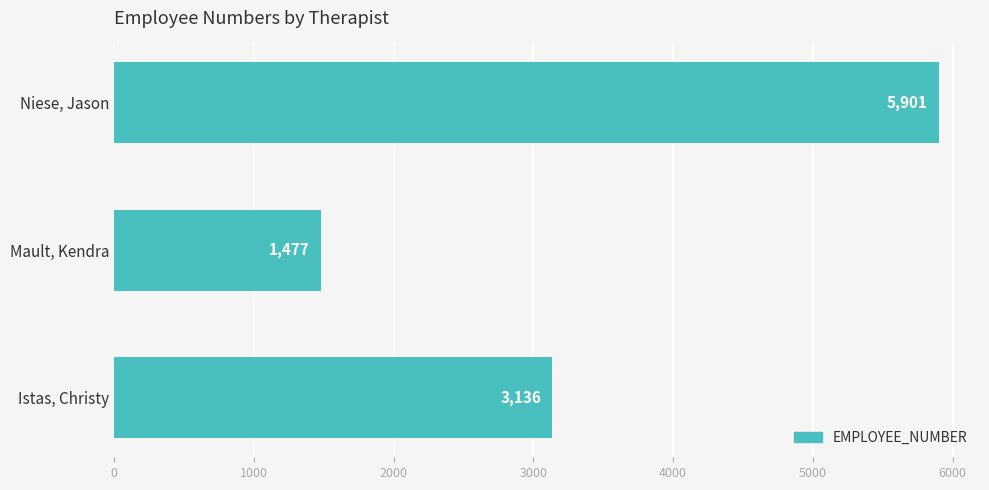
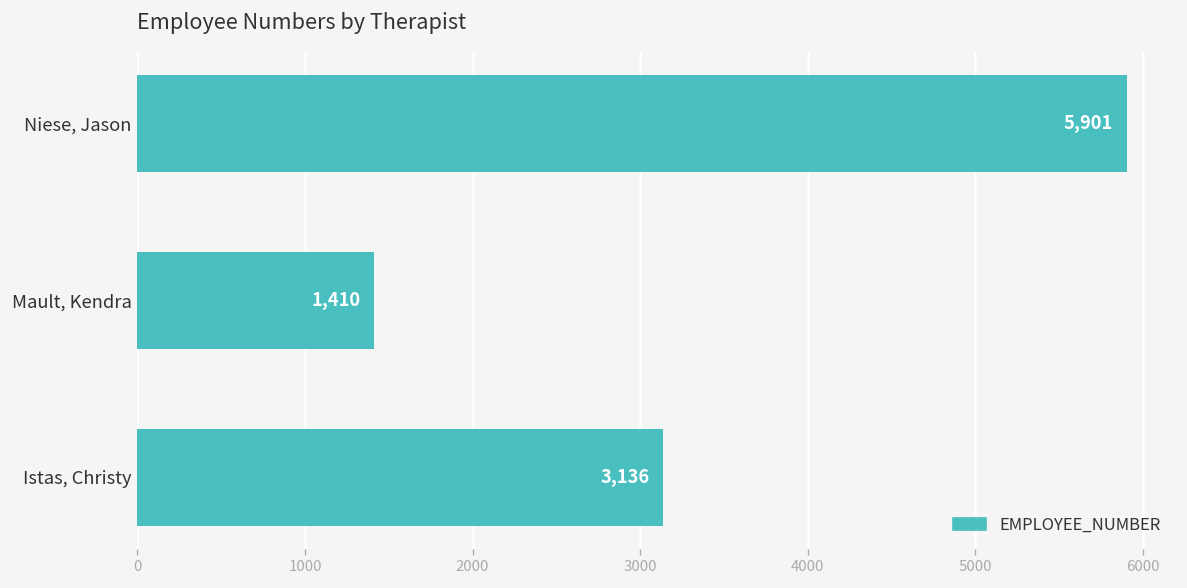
Mault, Kendra: 1,477 -> 1,410
